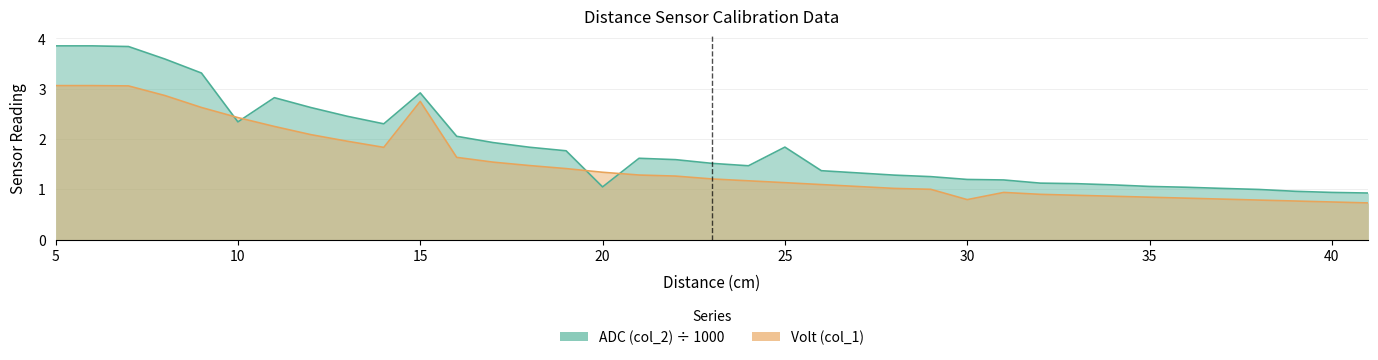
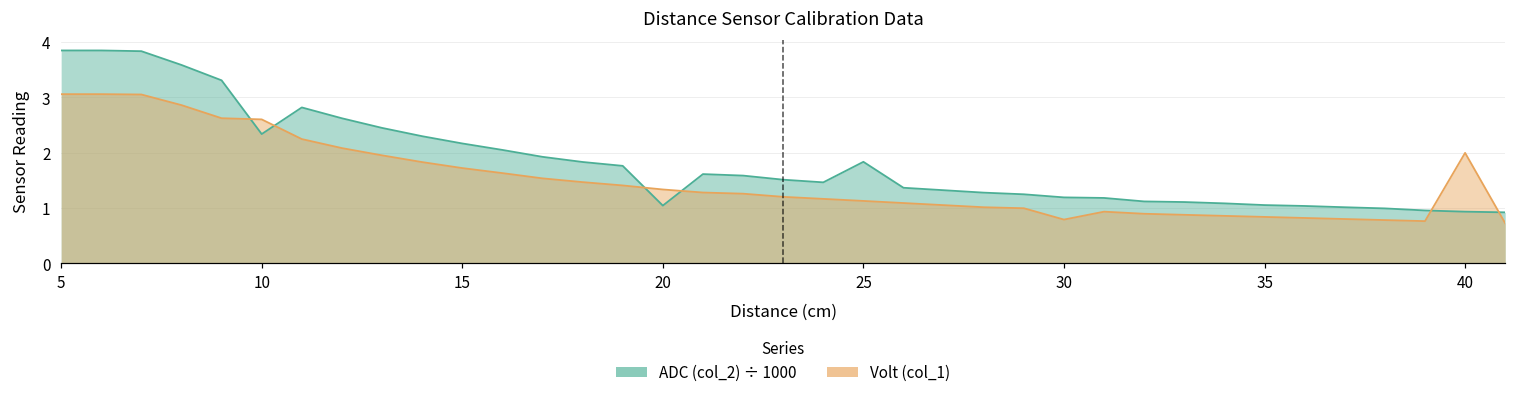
Volt (col_1), 10: 2.4 -> 2.6
ADC (col_2) ÷ 1000, 15: 2.9 -> 2.2
Volt (col_1), 15: 2.7 -> 1.7
Volt (col_1), 40: 0.7 -> 2.0
